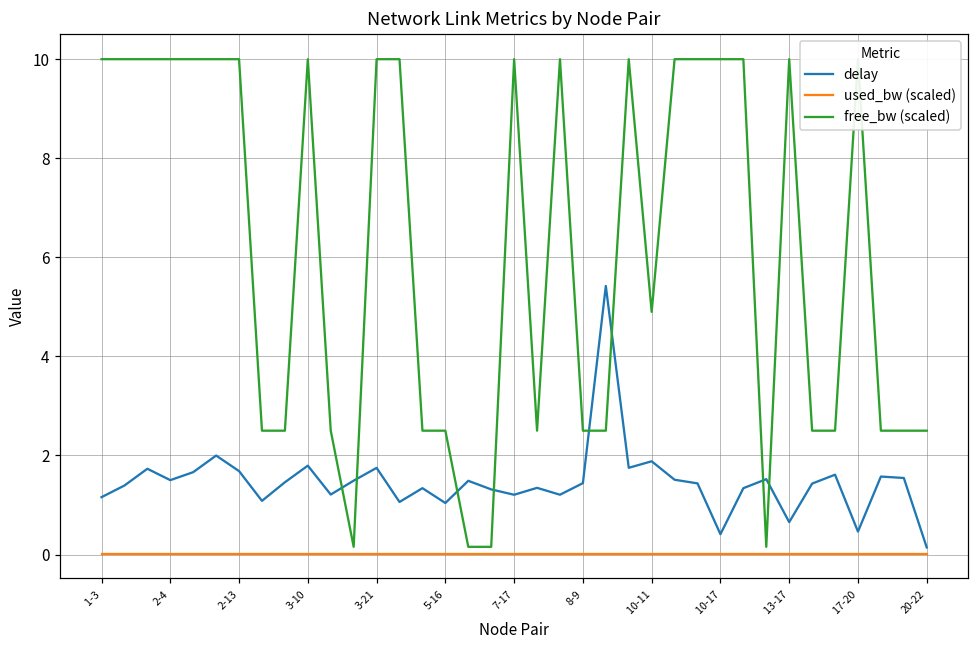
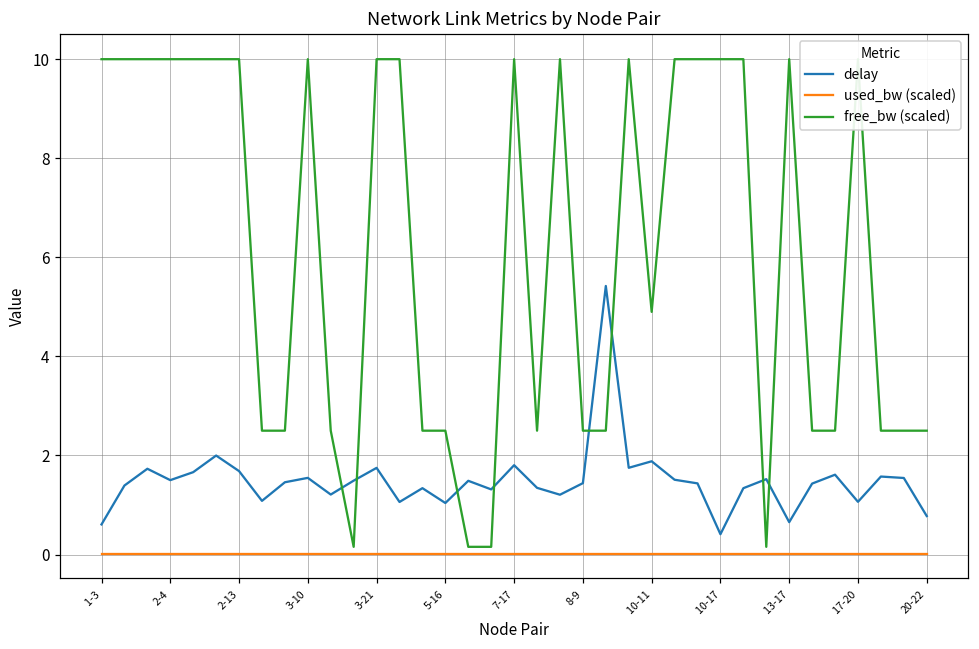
delay, 1-3: 1.2 -> 0.6
delay, 3-10: 1.8 -> 1.5
delay, 7-17: 1.2 -> 1.8
delay, 17-20: 0.5 -> 1.1
delay, 20-22: 0.1 -> 0.8
